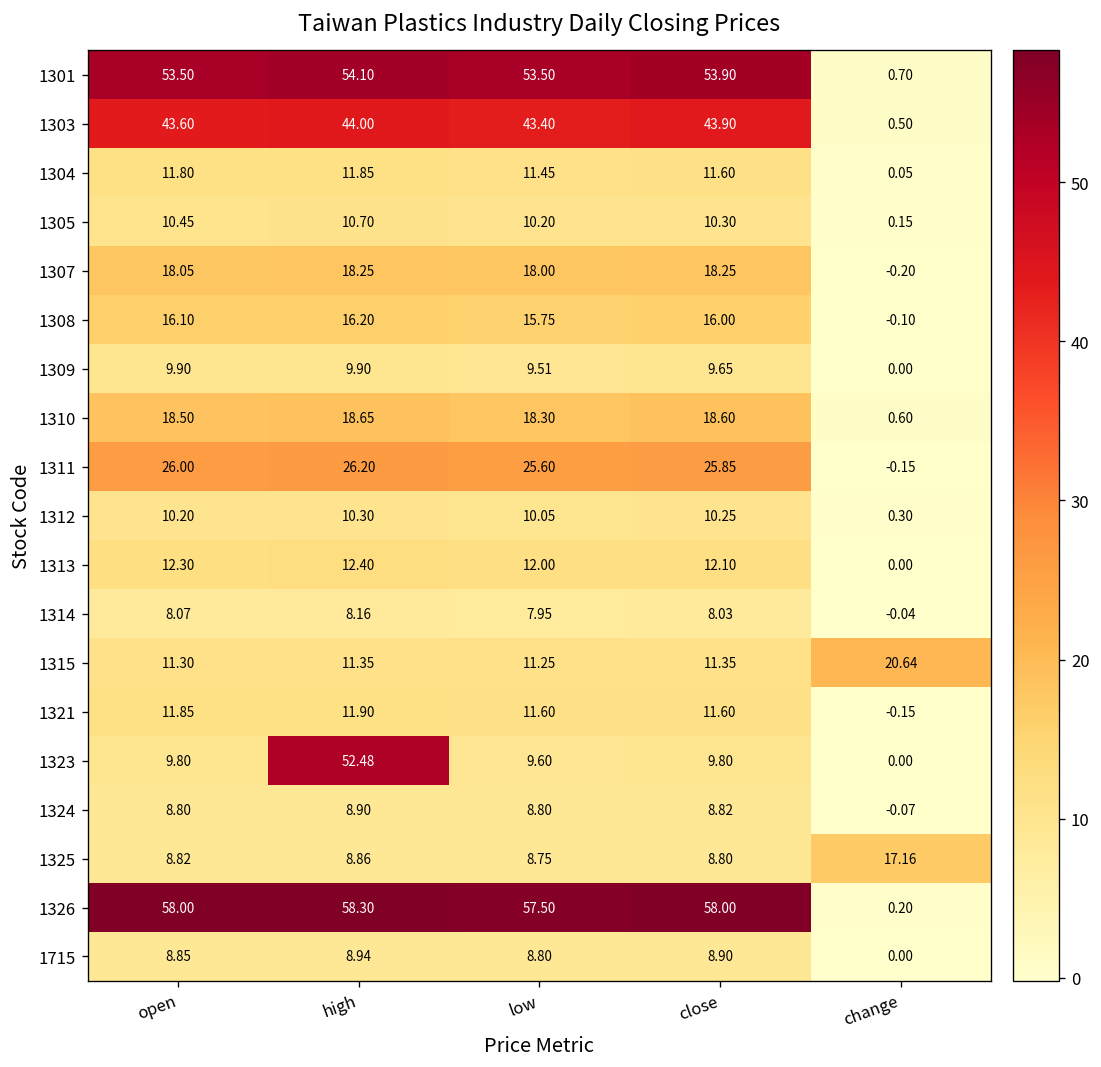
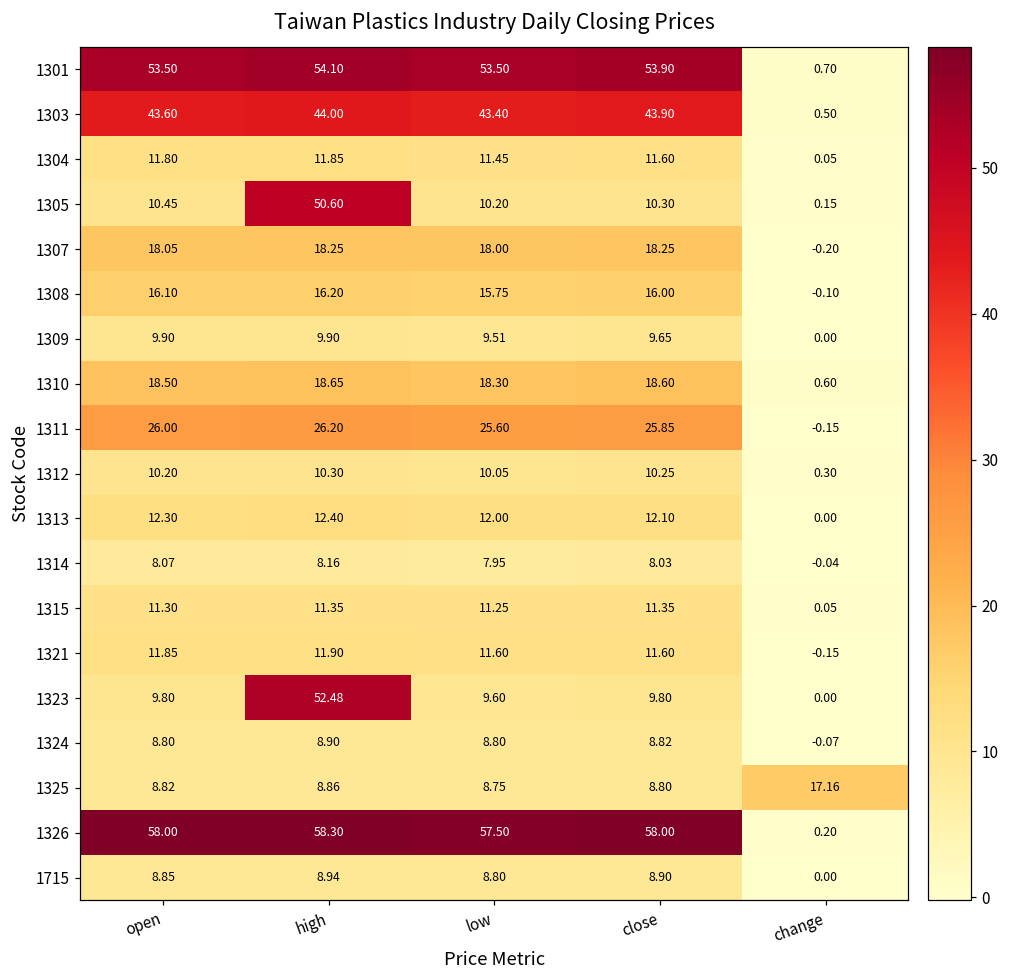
1305, high: 10.70 -> 50.60
1315, change: 20.64 -> 0.05
